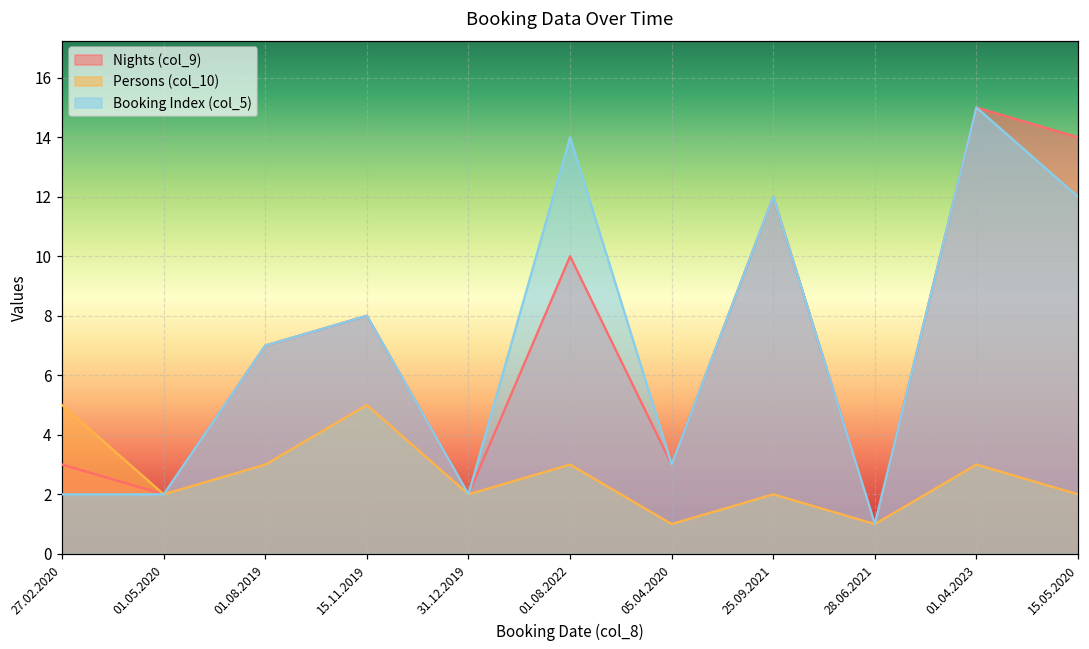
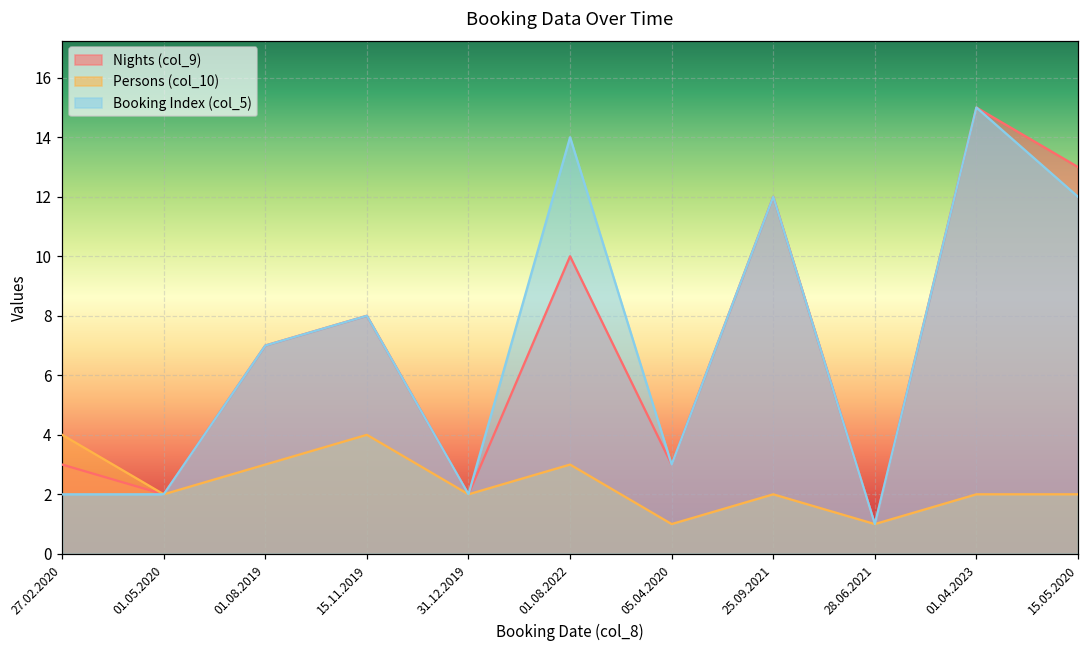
Persons (col_10), 27.02.2020: 5 -> 4
Persons (col_10), 15.11.2019: 5 -> 4
Persons (col_10), 01.04.2023: 3 -> 2
Nights (col_9), 15.05.2020: 14 -> 13
